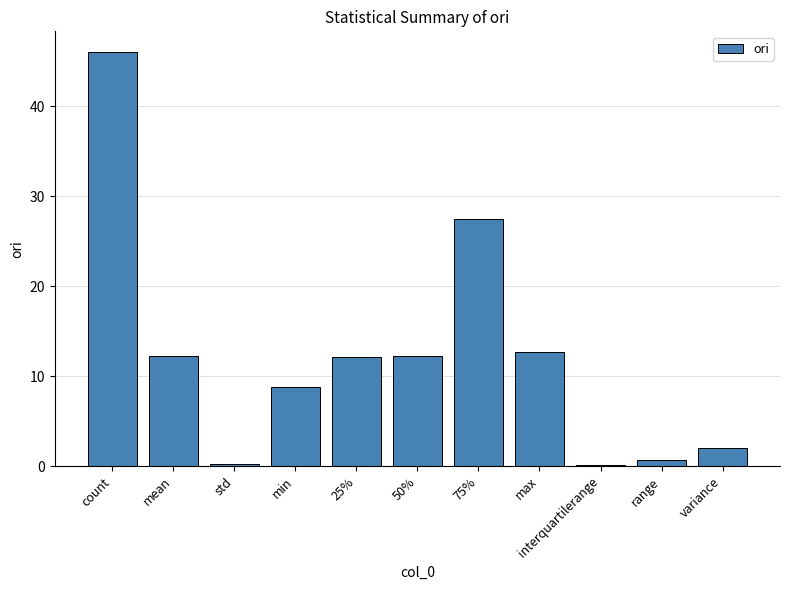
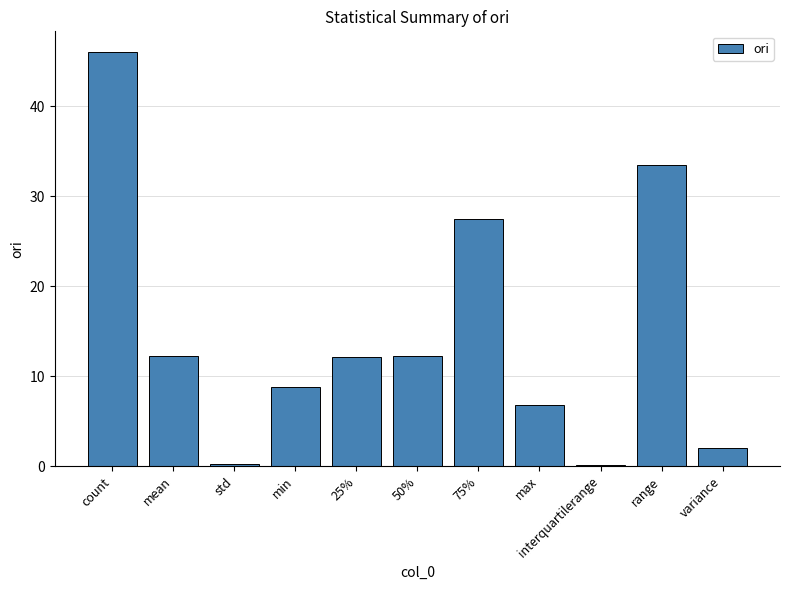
max: 13 -> 7
range: 1 -> 33
